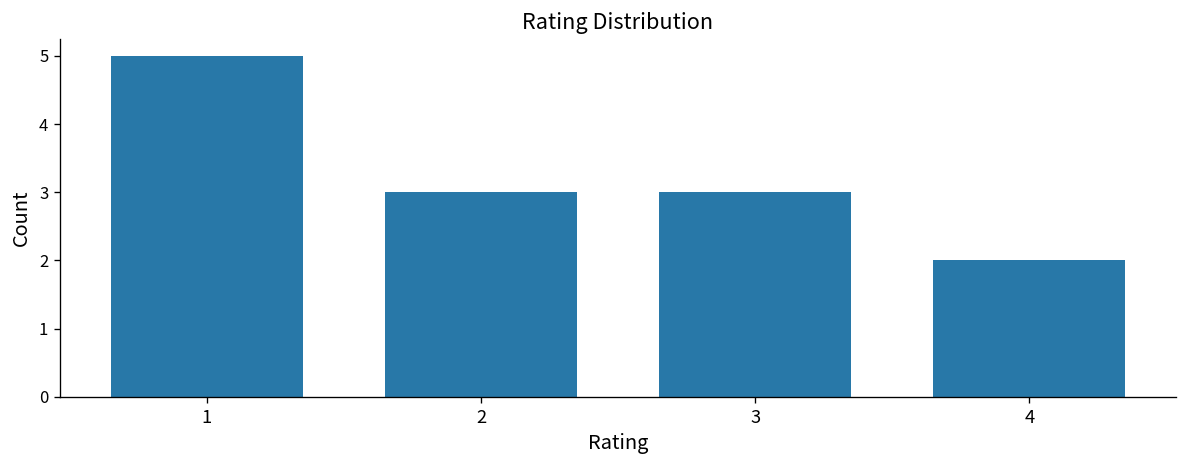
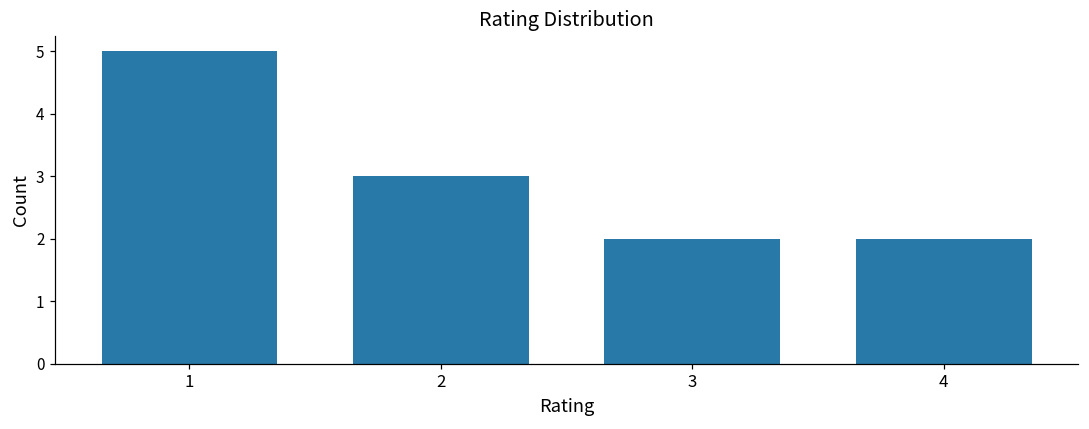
3: 3 -> 2
